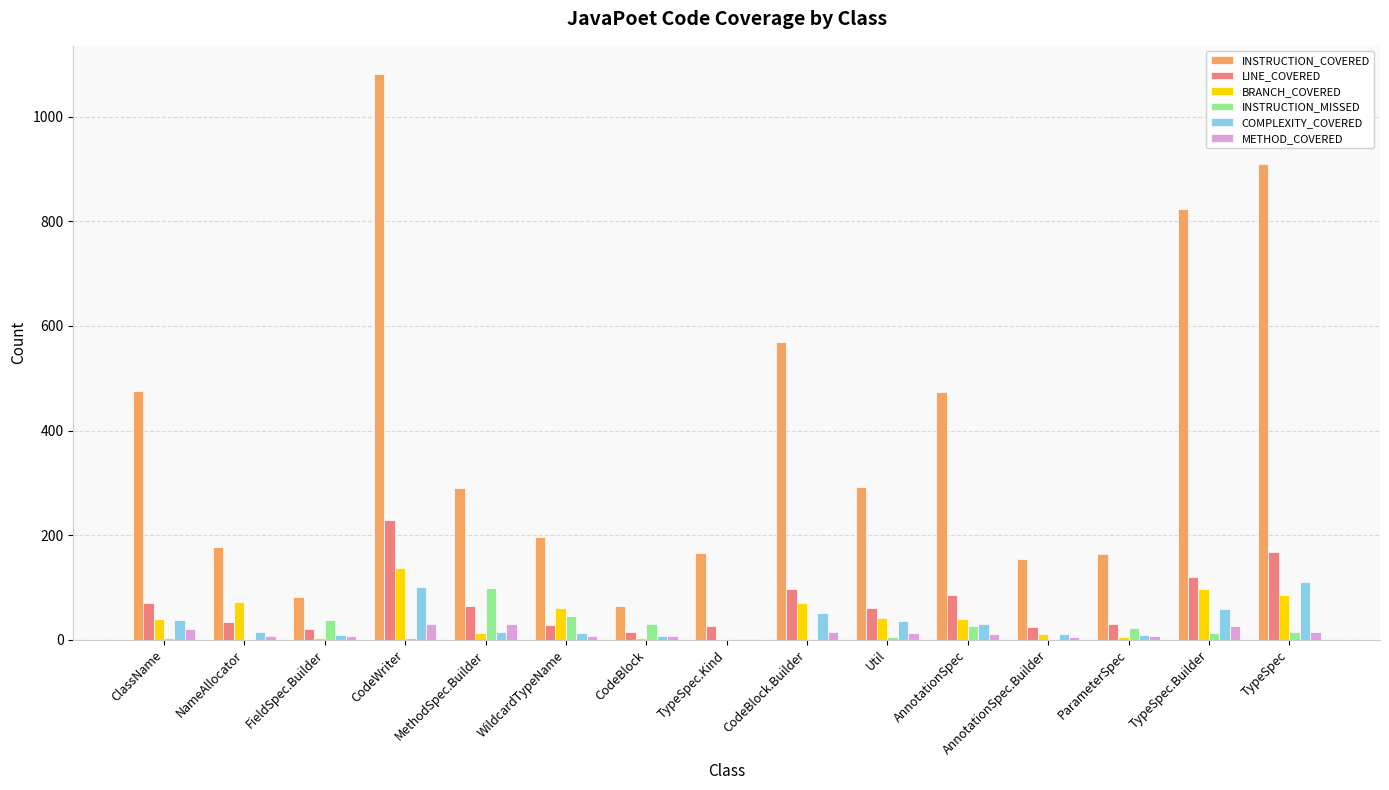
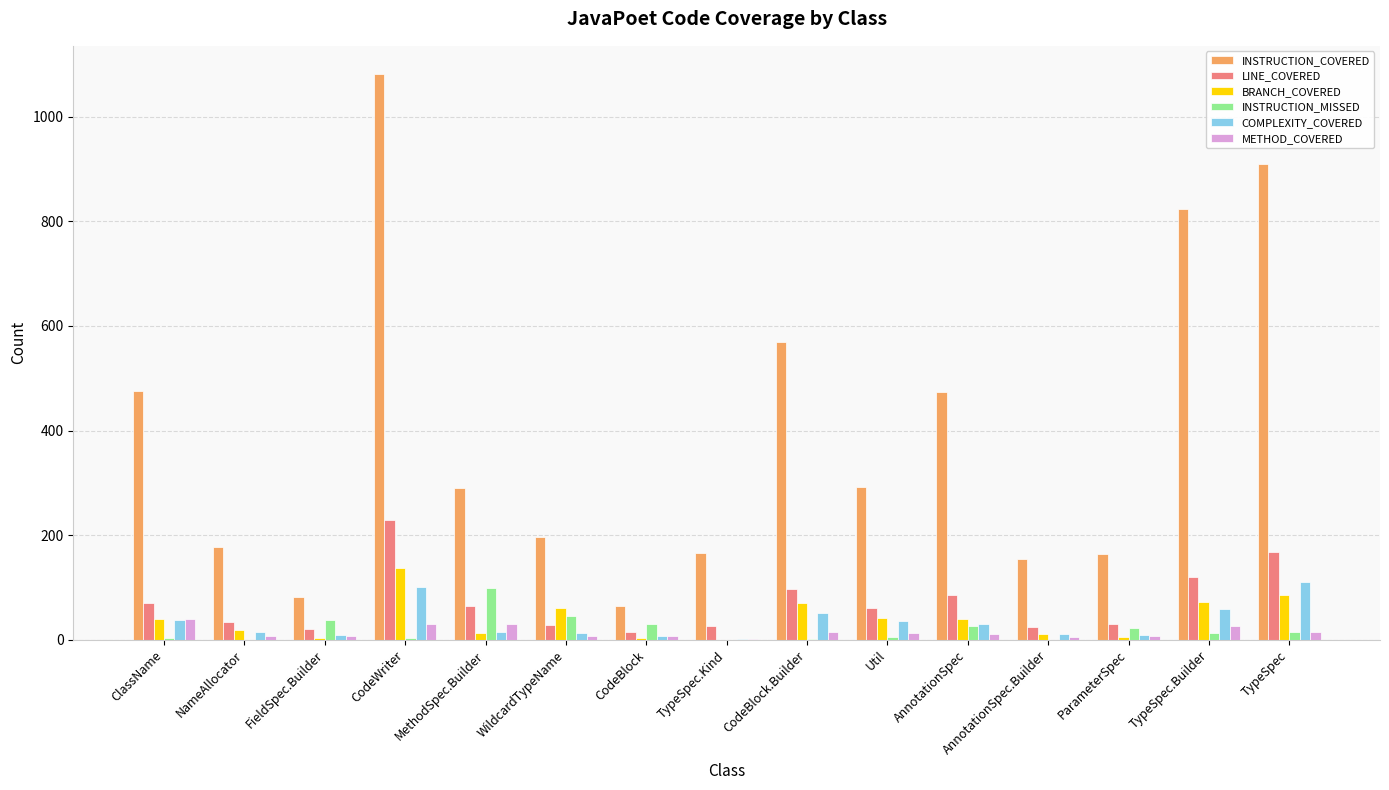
METHOD_COVERED, ClassName: 20 -> 40
BRANCH_COVERED, NameAllocator: 70 -> 20
BRANCH_COVERED, TypeSpec.Builder: 100 -> 70
